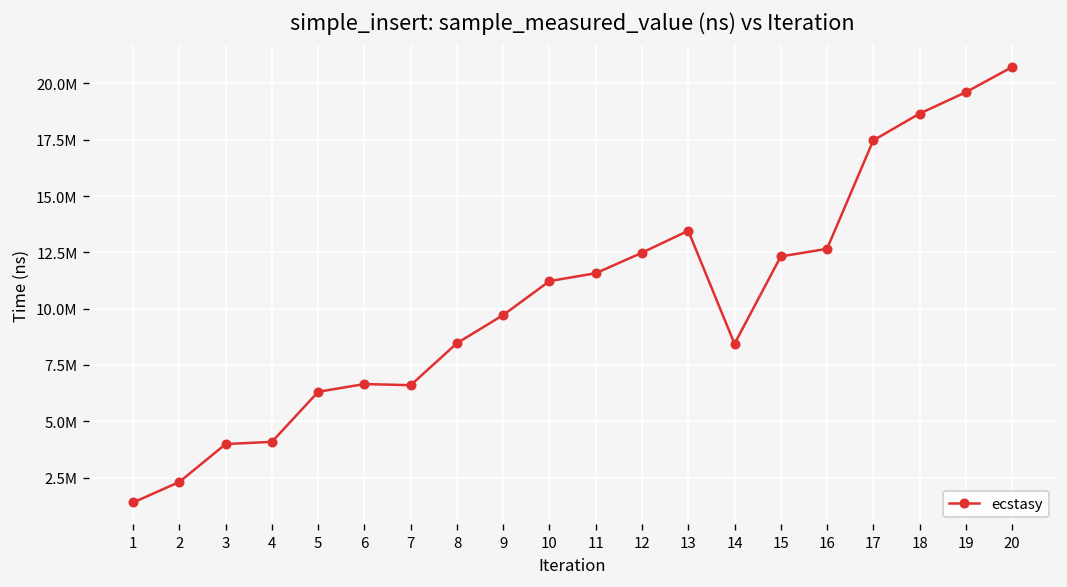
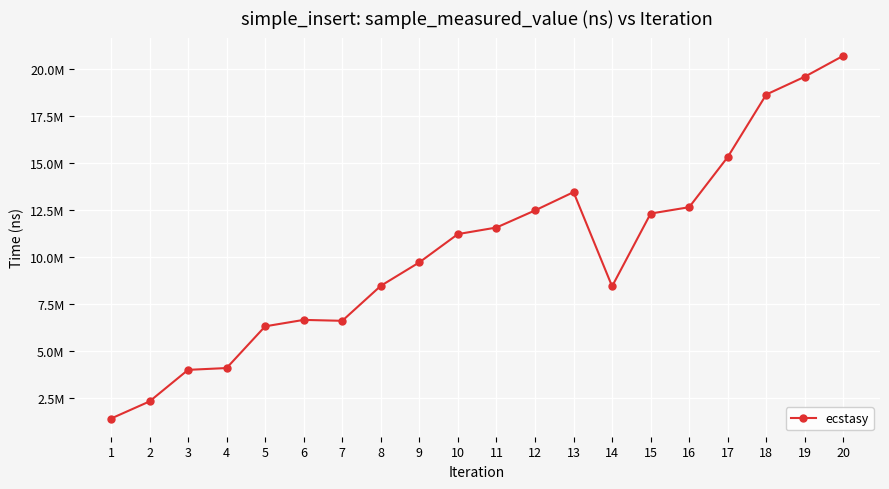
17: 17500000 -> 15300000
